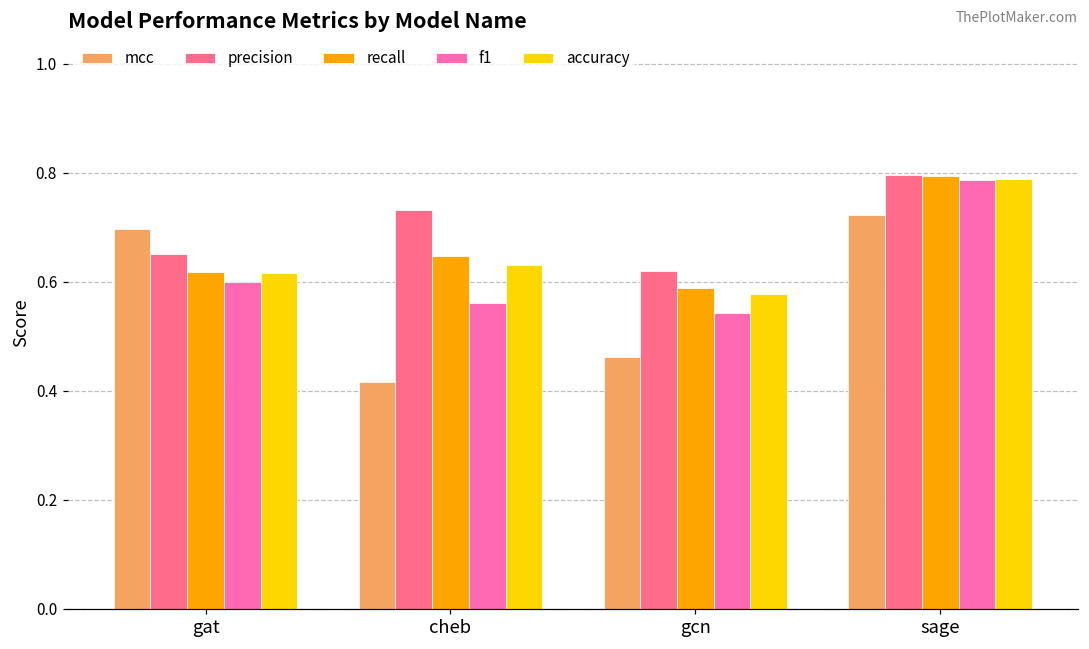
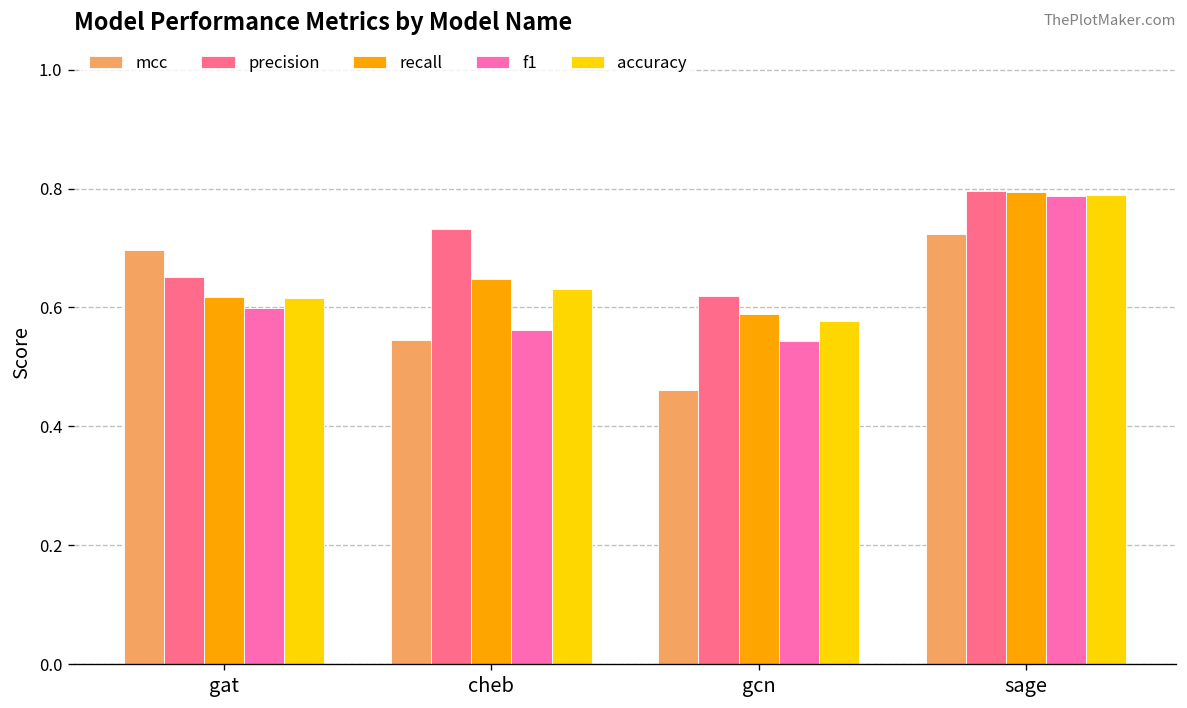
mcc, cheb: 0.42 -> 0.54
